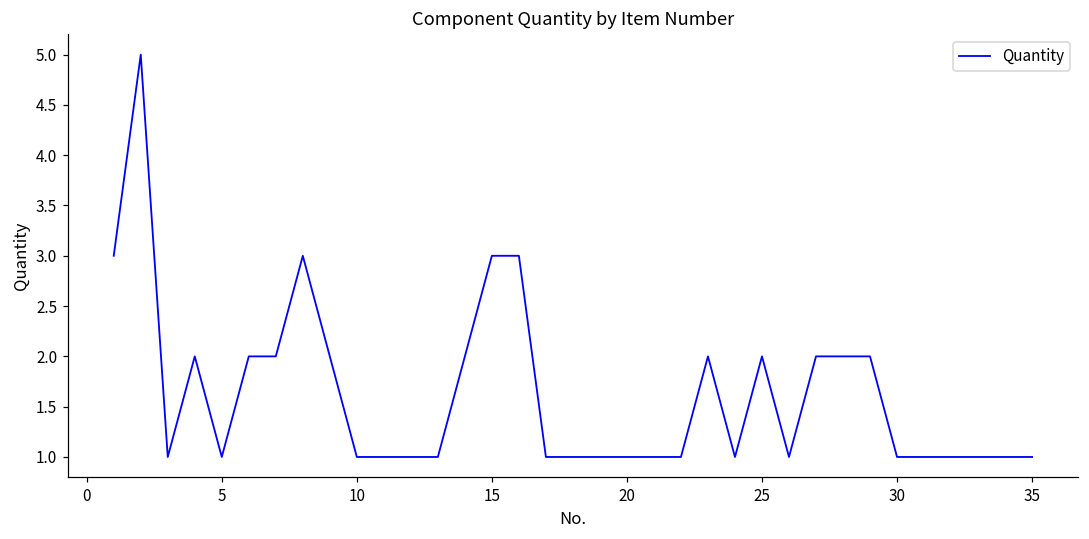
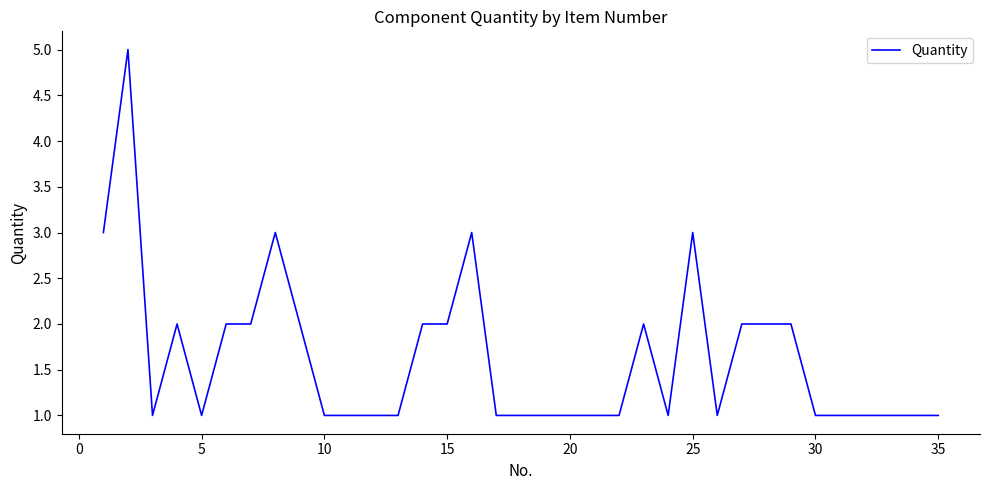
15: 3 -> 2
25: 2 -> 3
